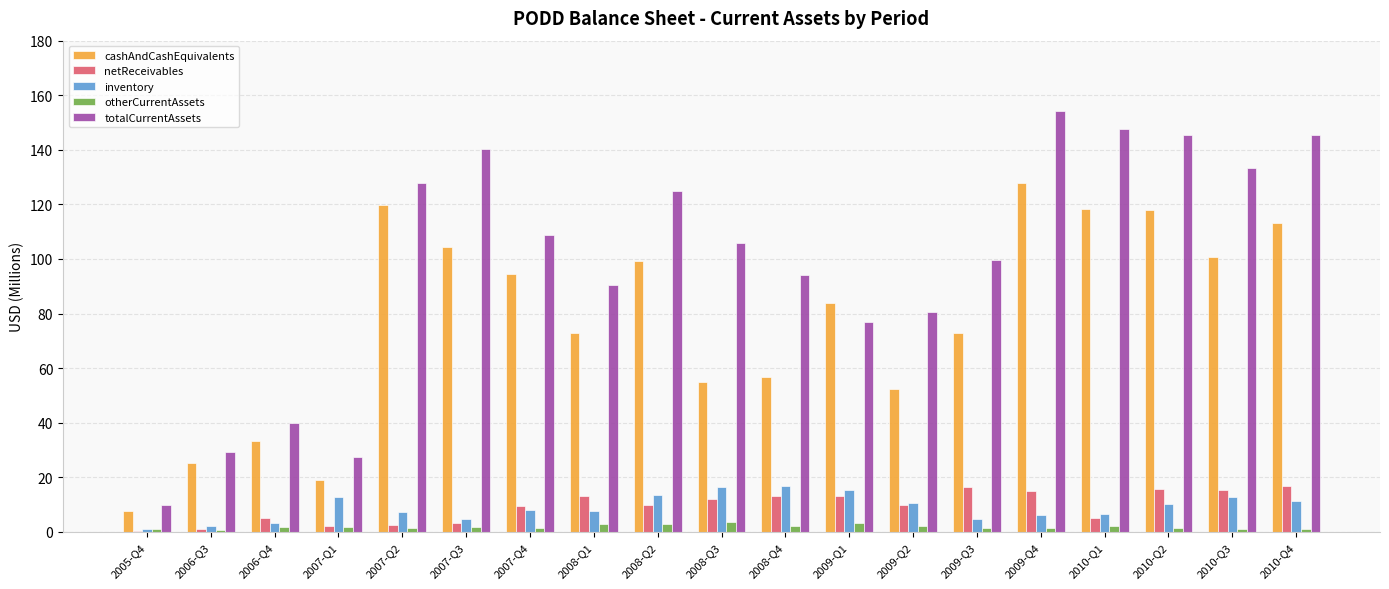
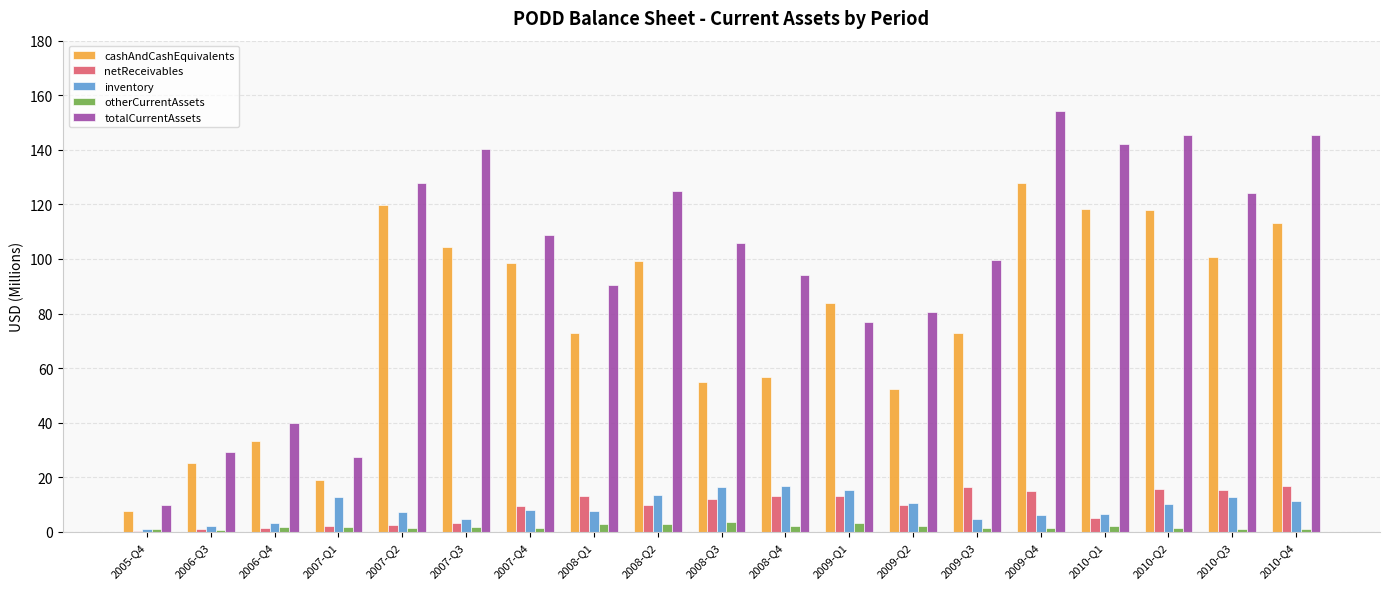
netReceivables, 2006-Q4: 5 -> 1
cashAndCashEquivalents, 2007-Q4: 95 -> 99
totalCurrentAssets, 2010-Q1: 148 -> 142
totalCurrentAssets, 2010-Q3: 133 -> 124
